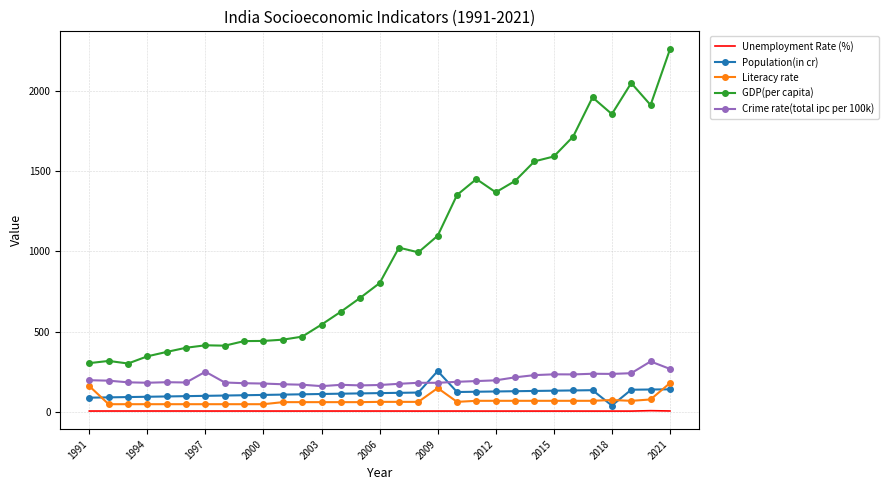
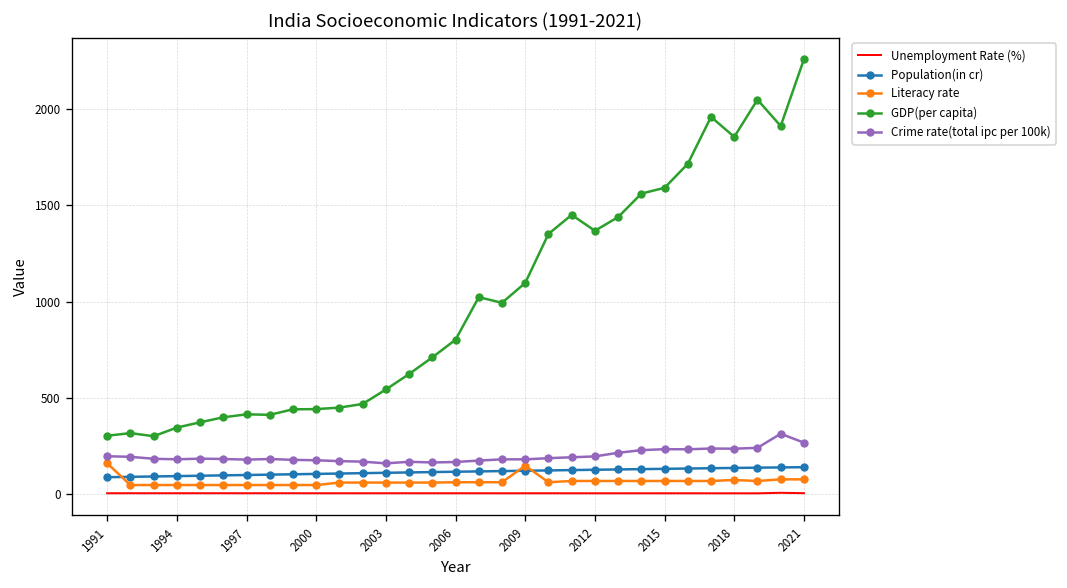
Crime rate(total ipc per 100k), 1997: 250 -> 180
Population(in cr), 2009: 250 -> 120
Population(in cr), 2018: 40 -> 140
Literacy rate, 2021: 180 -> 80
